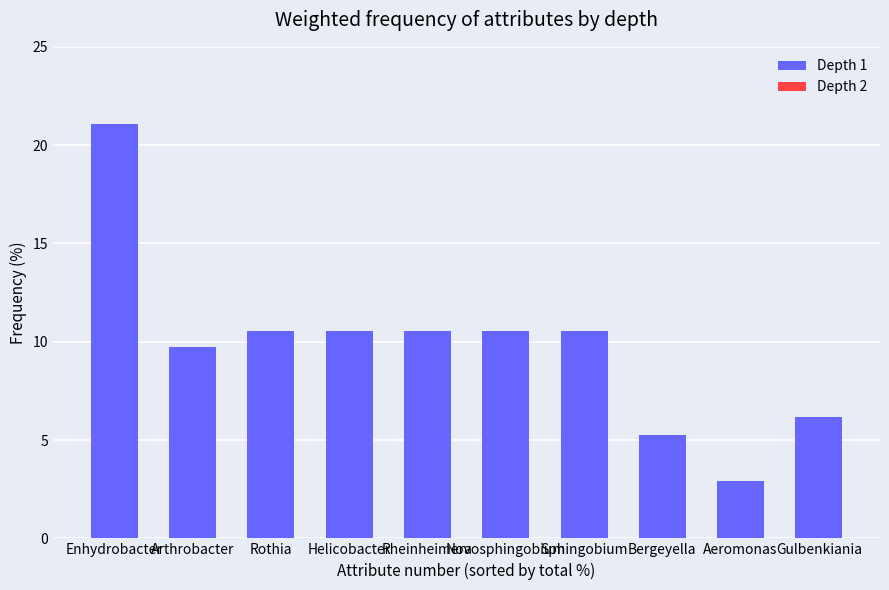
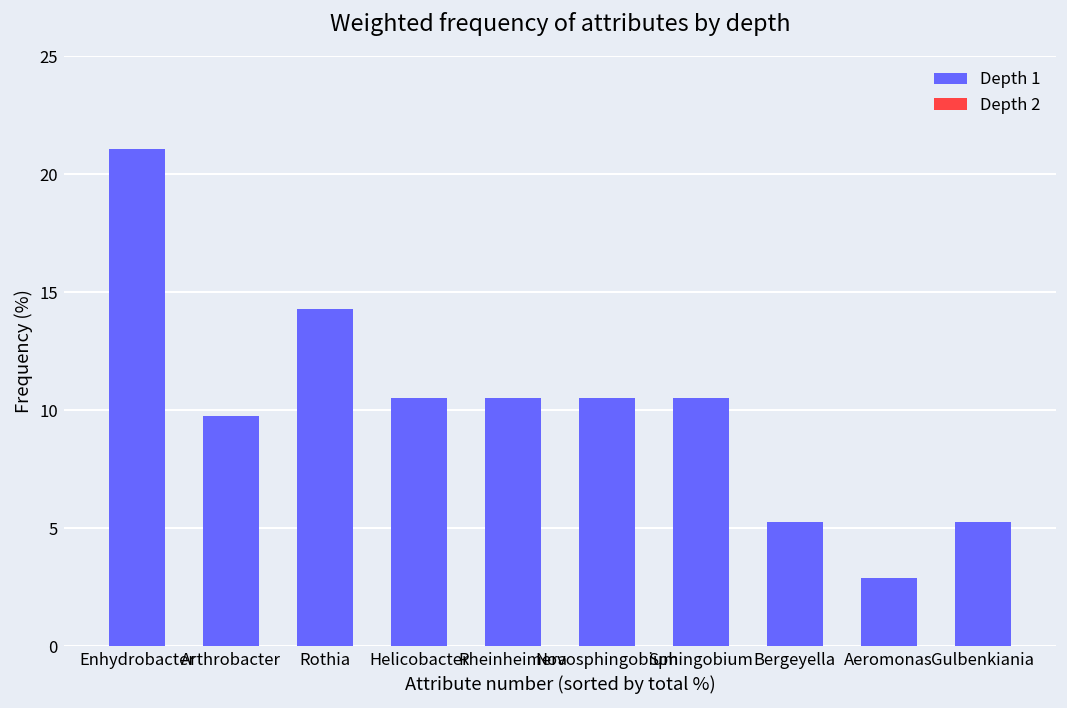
Depth 1, Rothia: 10.5 -> 14.3
Depth 1, Gulbenkiania: 6.2 -> 5.3
